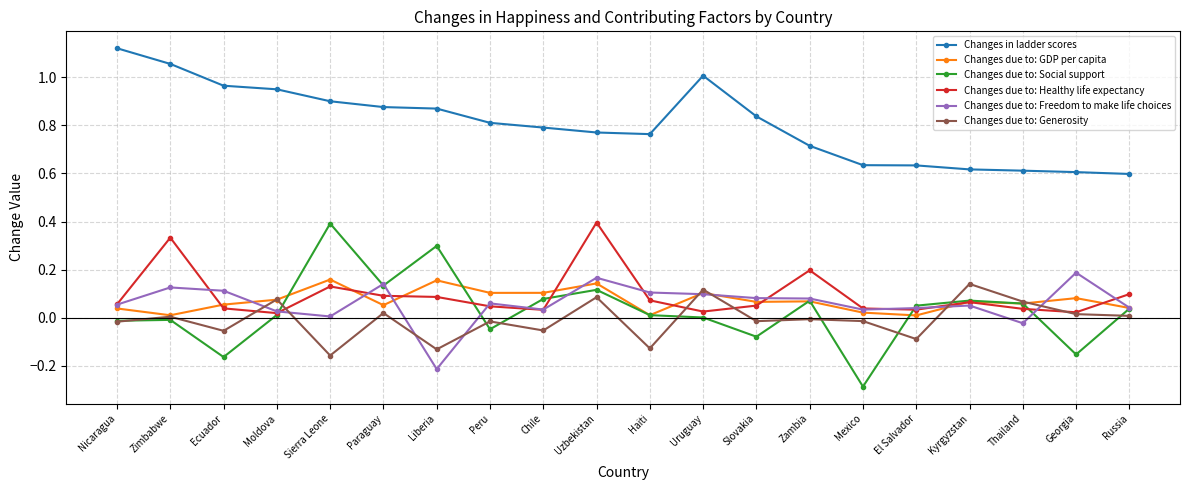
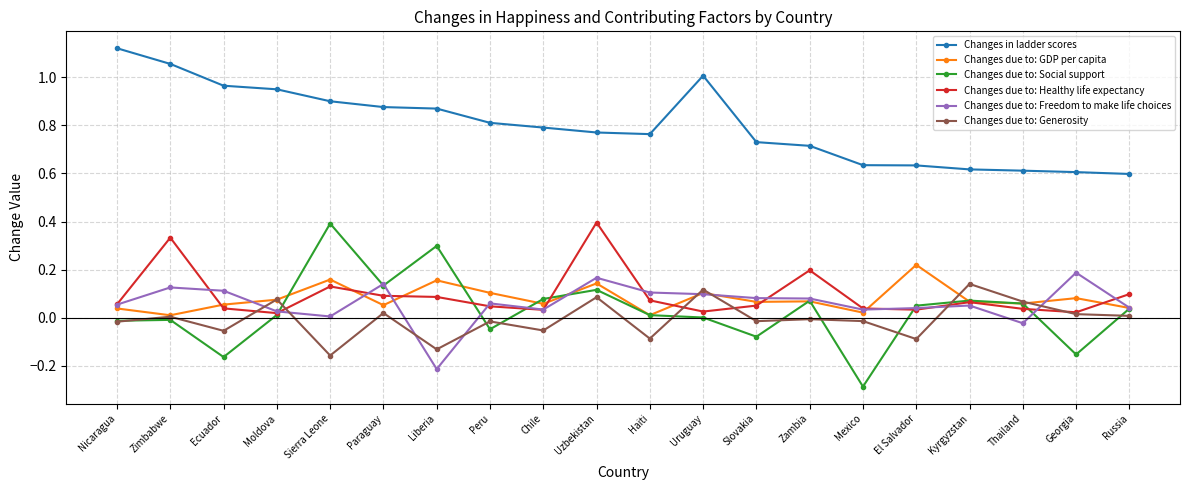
Changes due to: GDP per capita, Chile: 0.10 -> 0.06
Changes due to: Generosity, Haiti: -0.13 -> -0.09
Changes in ladder scores, Slovakia: 0.84 -> 0.73
Changes due to: GDP per capita, El Salvador: 0.01 -> 0.22
